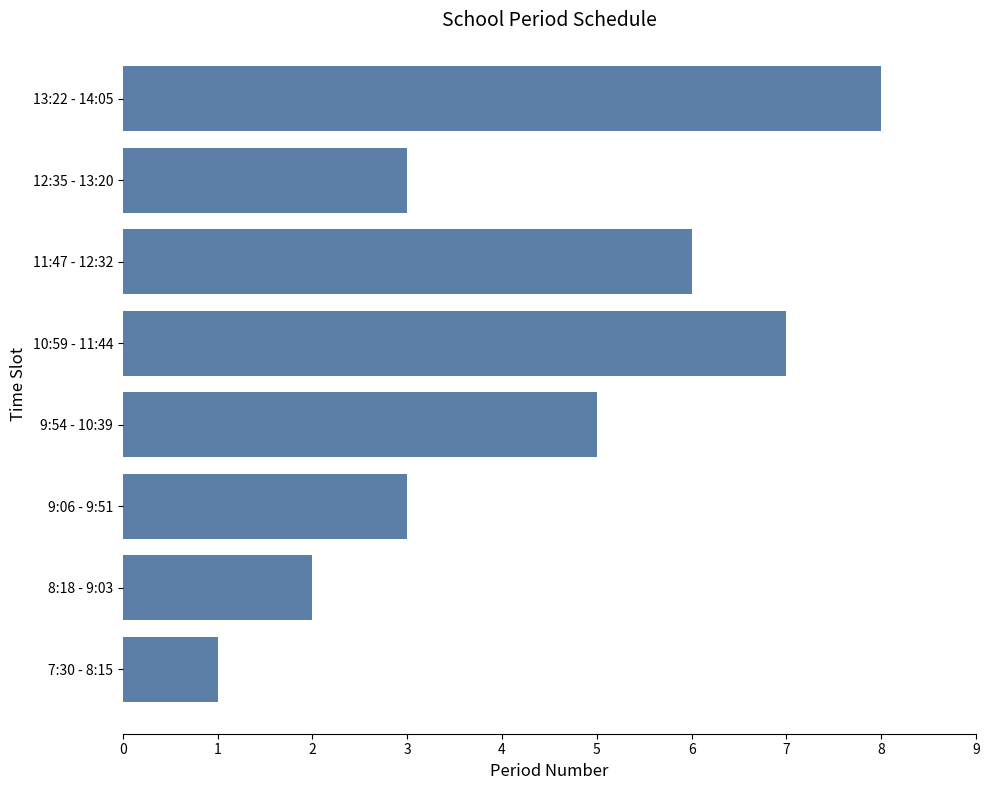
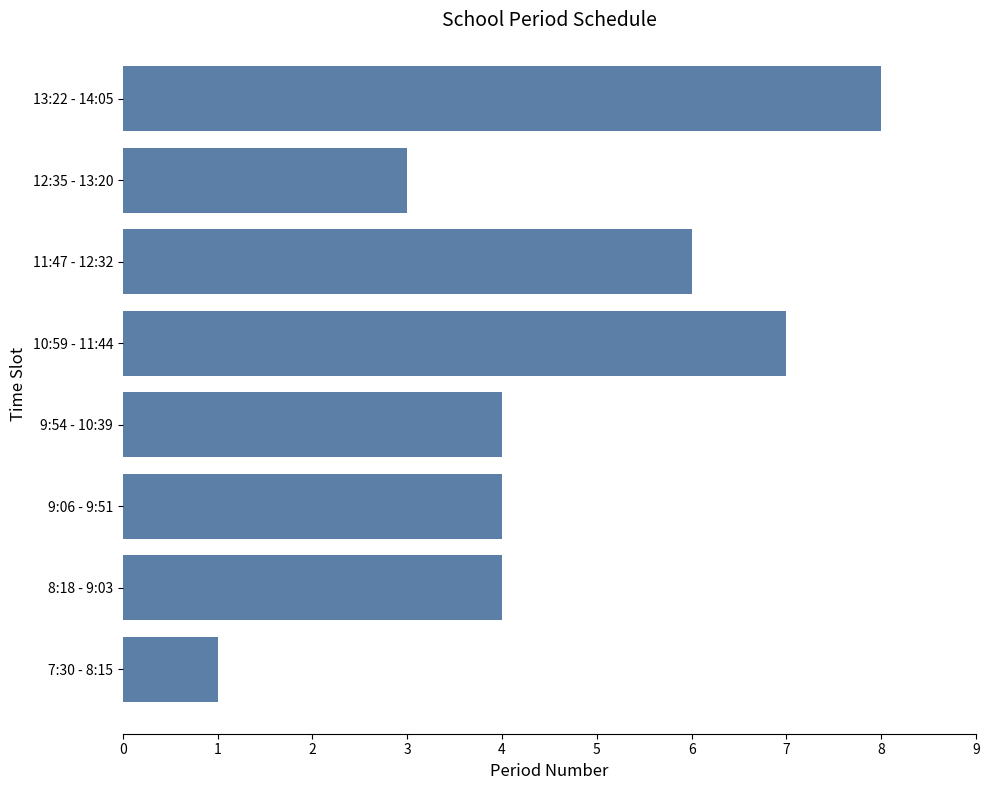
9:54 - 10:39: 5 -> 4
9:06 - 9:51: 3 -> 4
8:18 - 9:03: 2 -> 4
